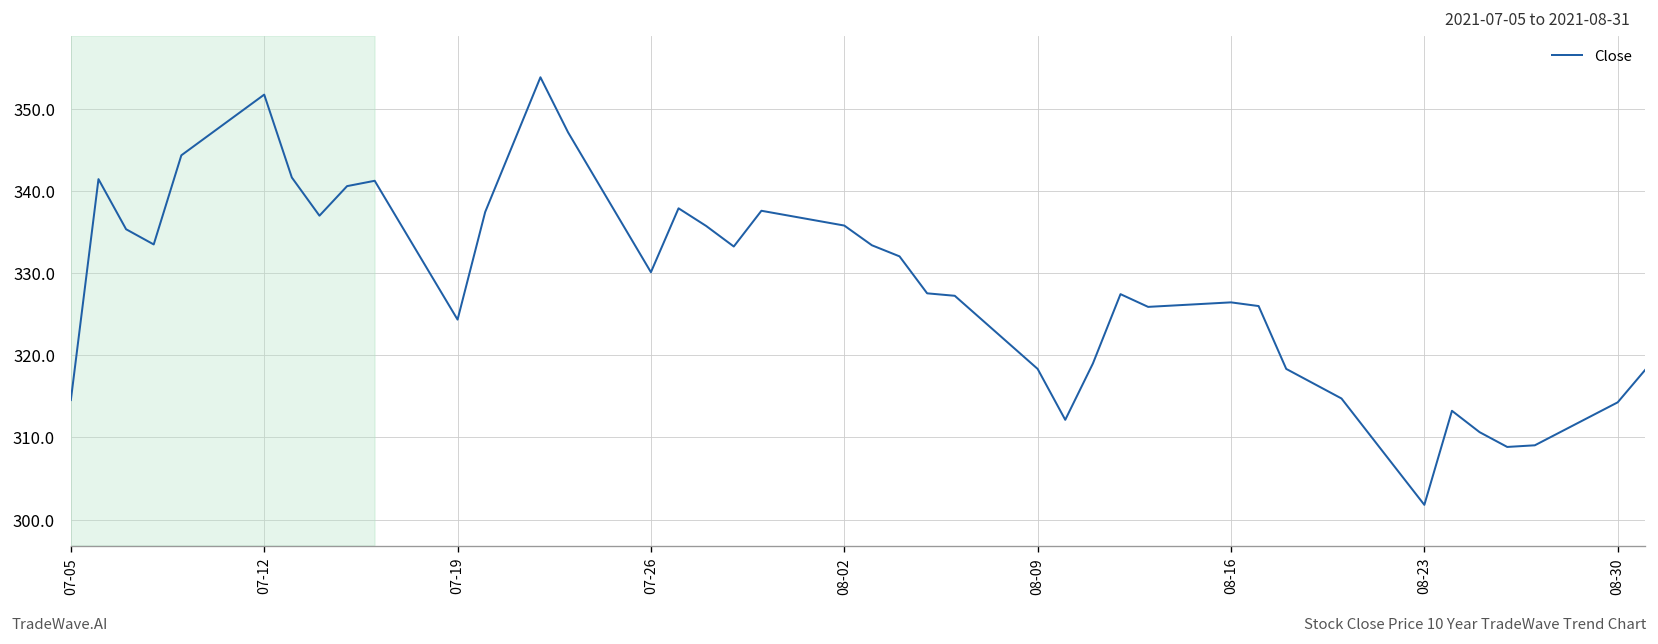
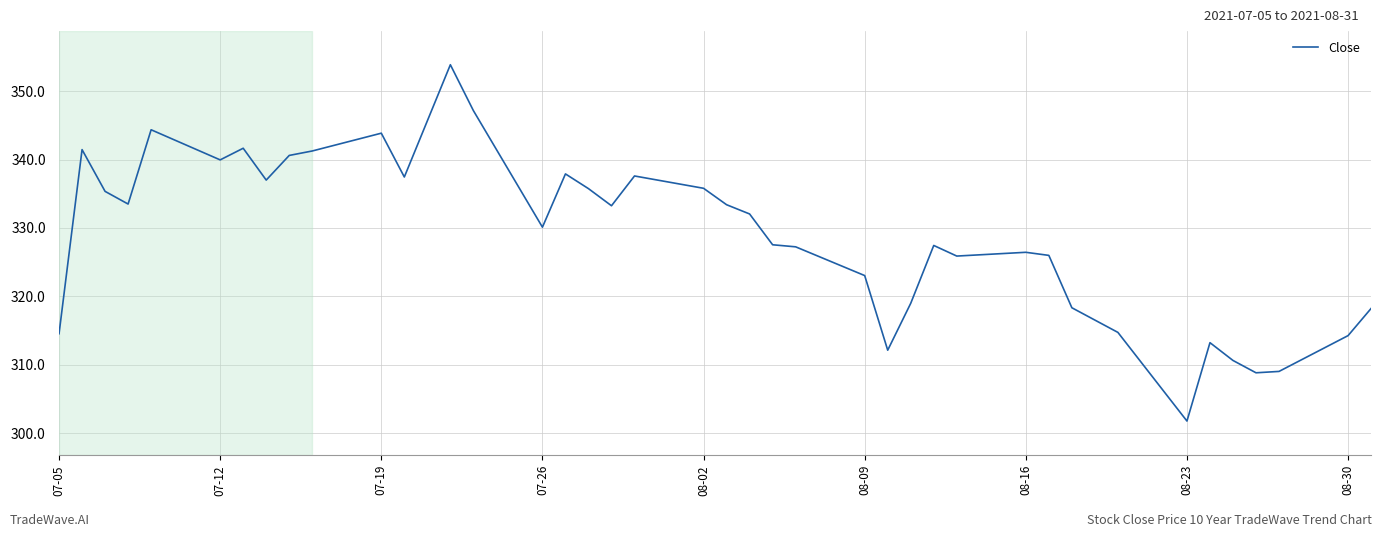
07-12: 352 -> 340
07-19: 324 -> 344
08-09: 318 -> 323
